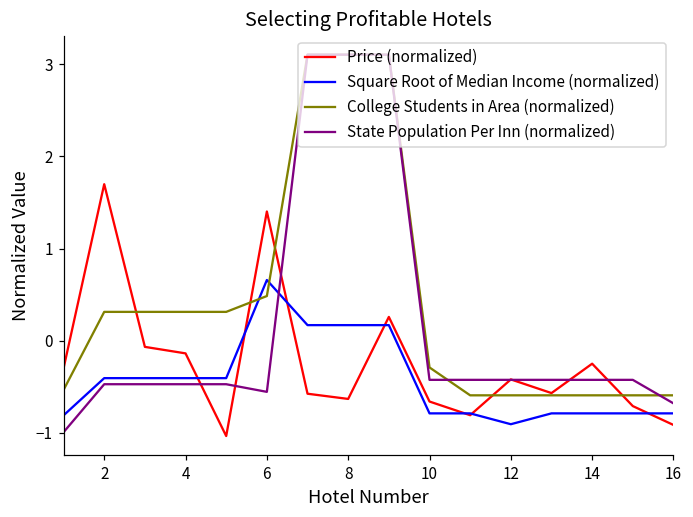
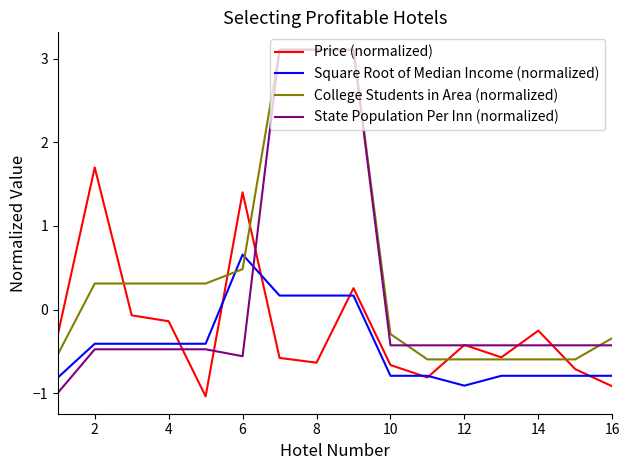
College Students in Area (normalized), 16: -0.6 -> -0.3
State Population Per Inn (normalized), 16: -0.7 -> -0.4
